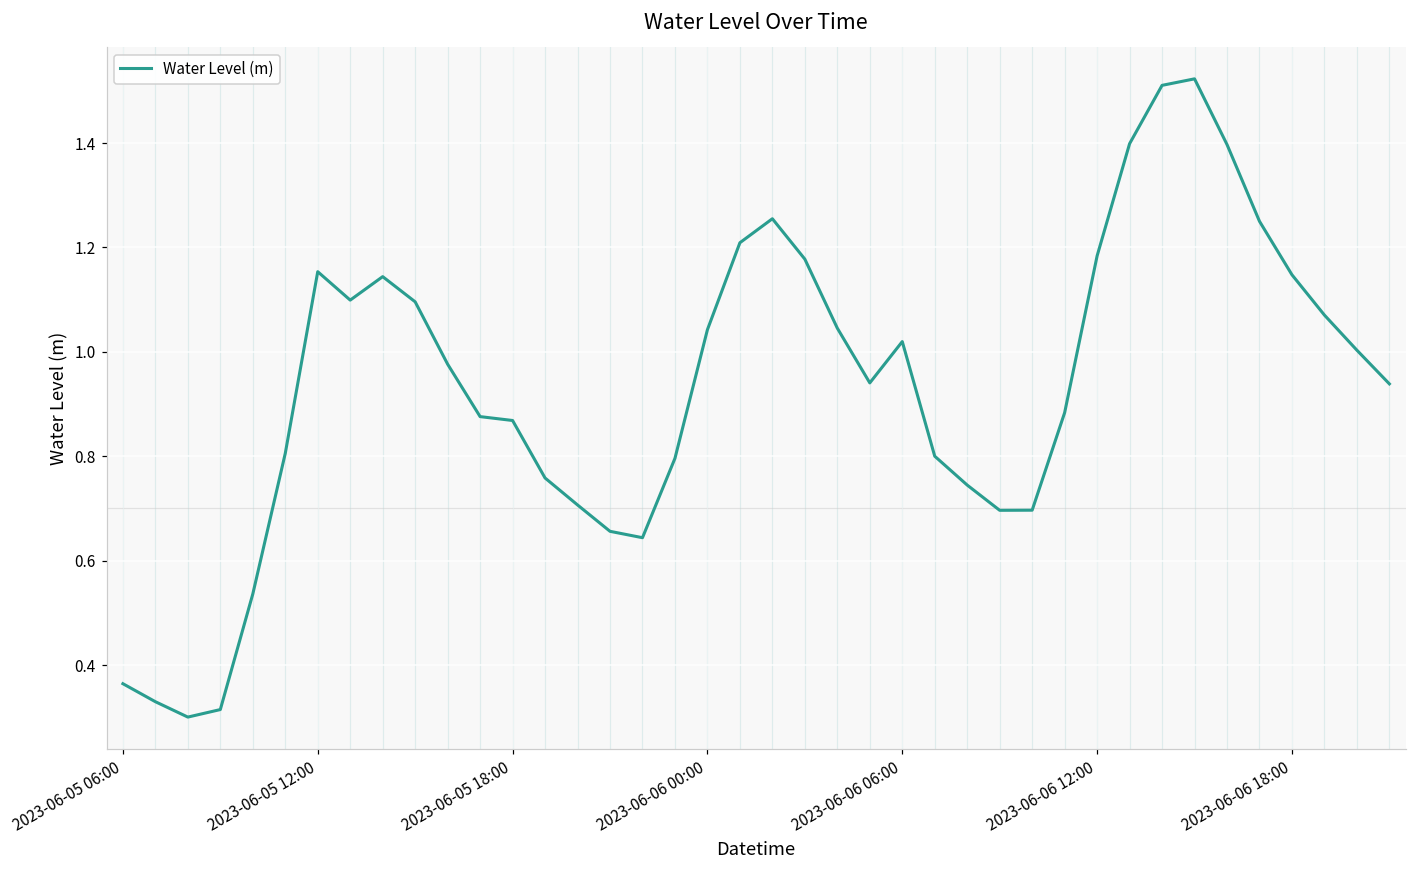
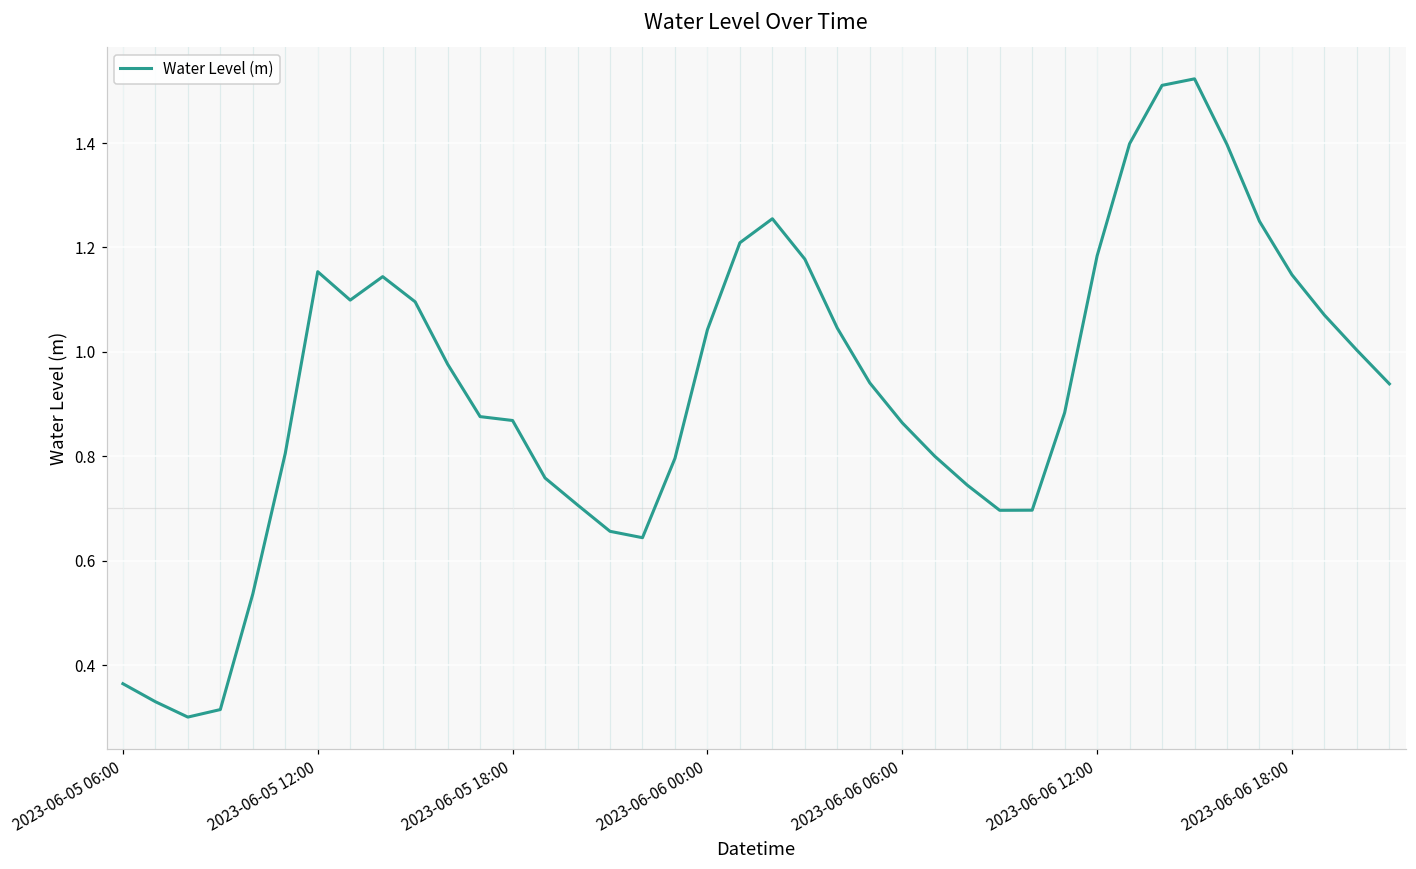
2023-06-06 06:00: 1.02 -> 0.86
